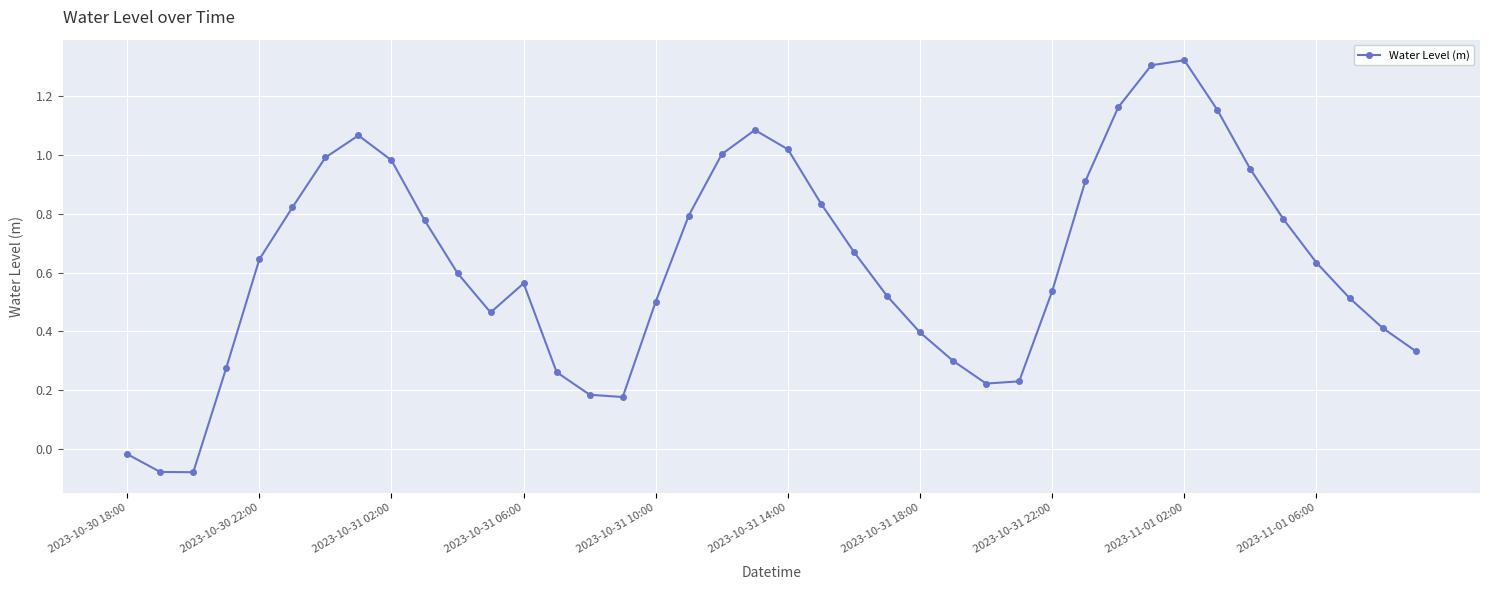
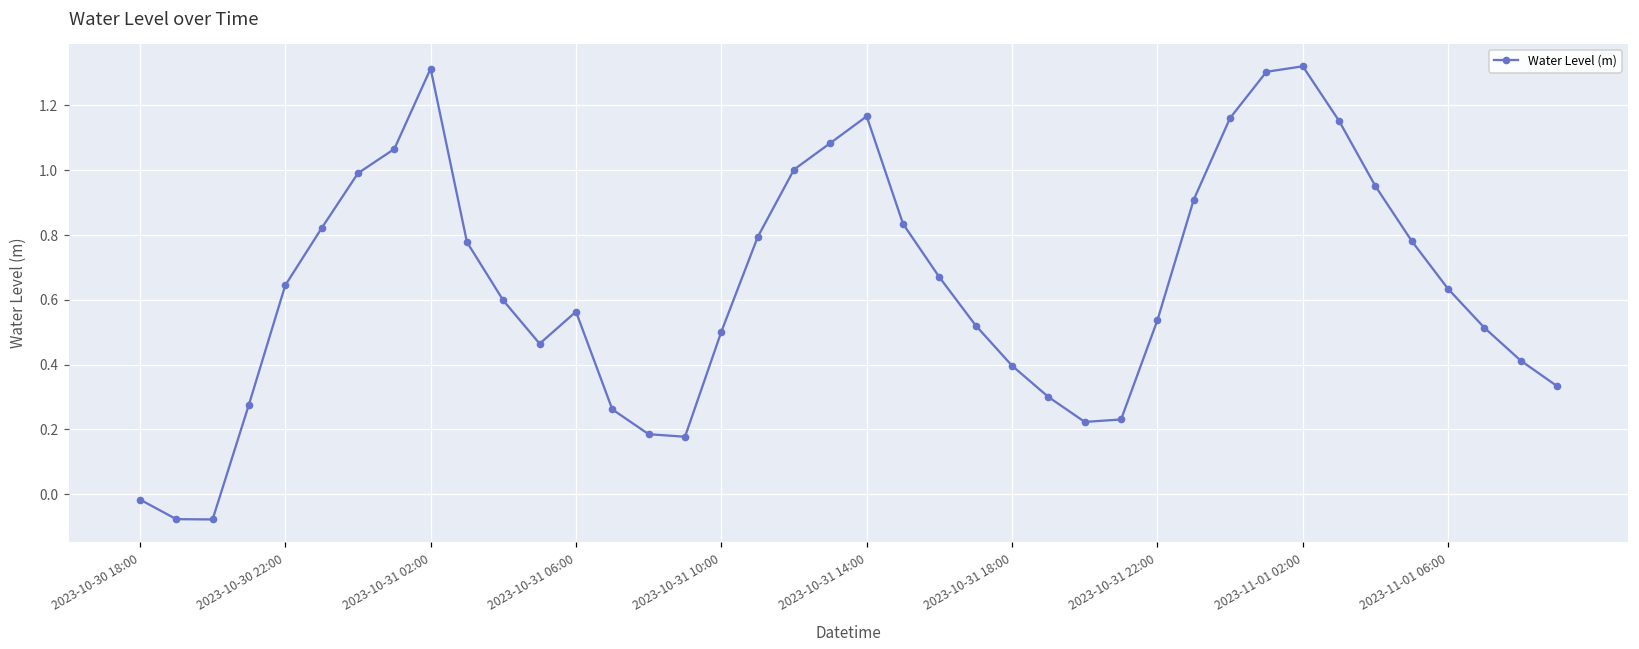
2023-10-31 02:00: 0.98 -> 1.31
2023-10-31 14:00: 1.02 -> 1.17
